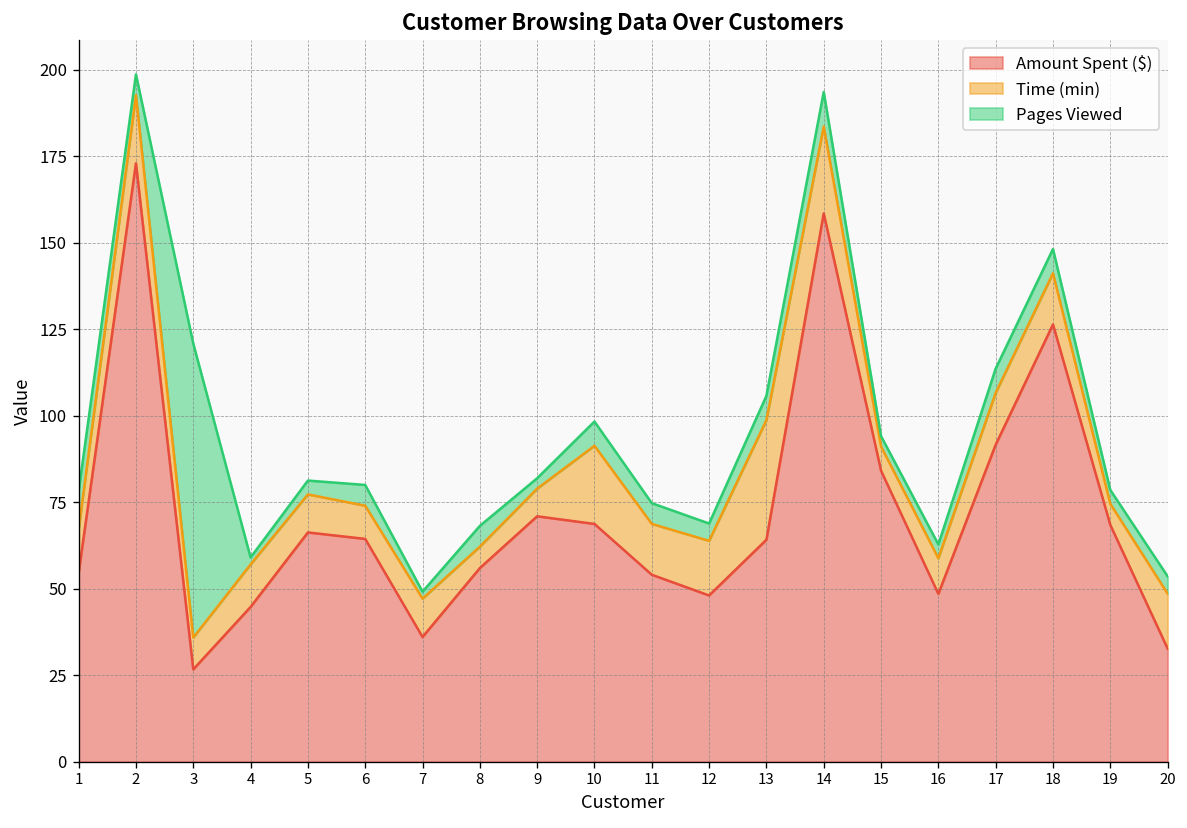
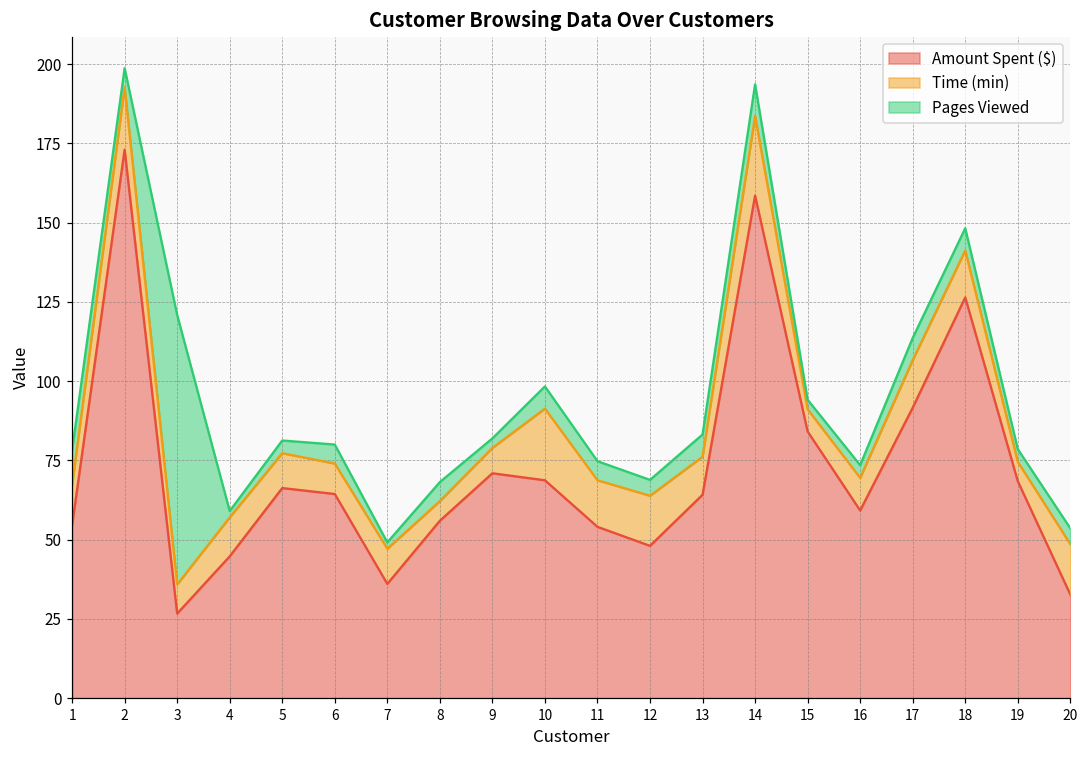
Time (min), 13: 35 -> 12
Amount Spent ($), 16: 49 -> 59
